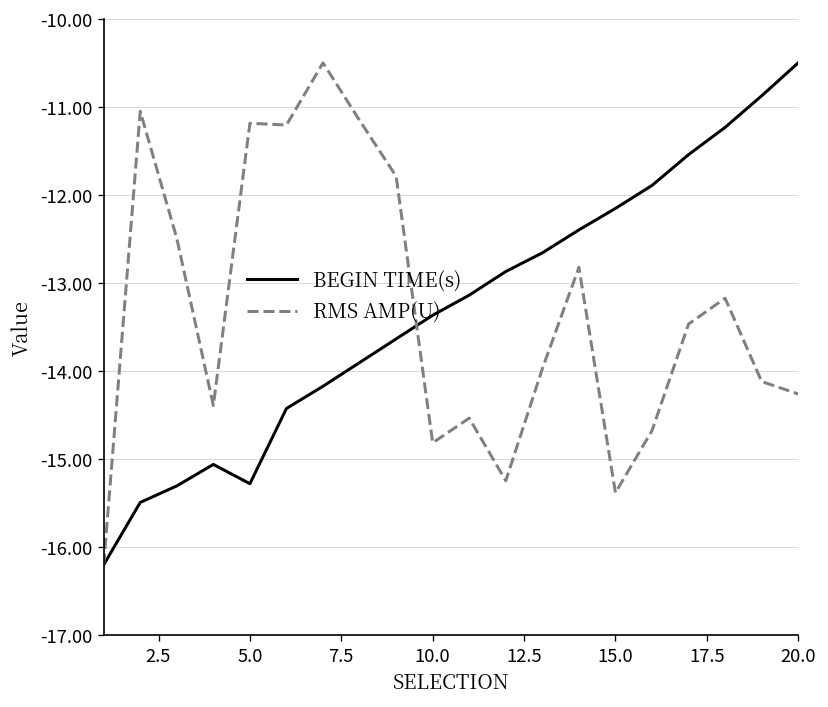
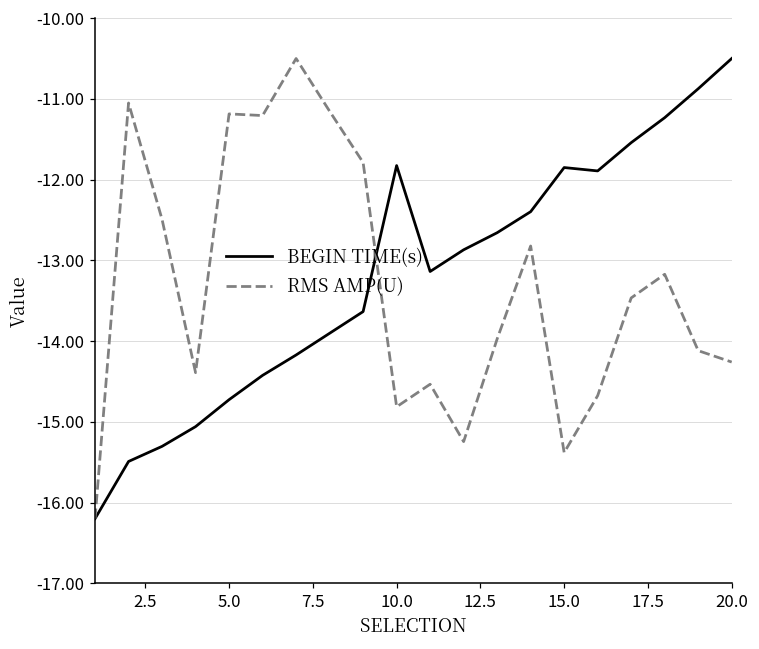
BEGIN TIME(s), 5.0: -15.3 -> -14.7
BEGIN TIME(s), 10.0: -13.4 -> -11.8
BEGIN TIME(s), 15.0: -12.2 -> -11.9
